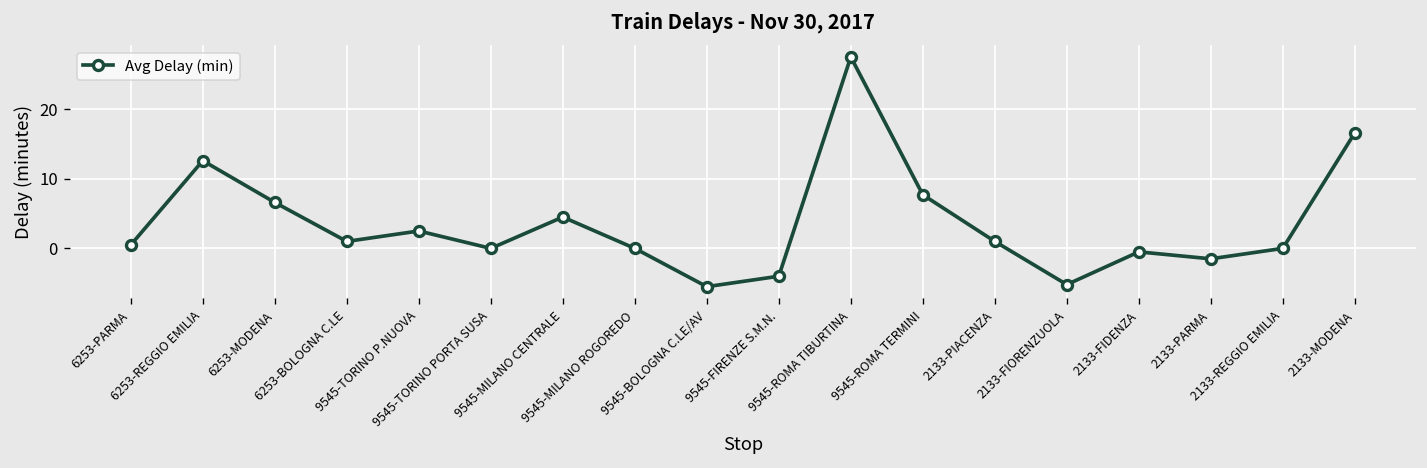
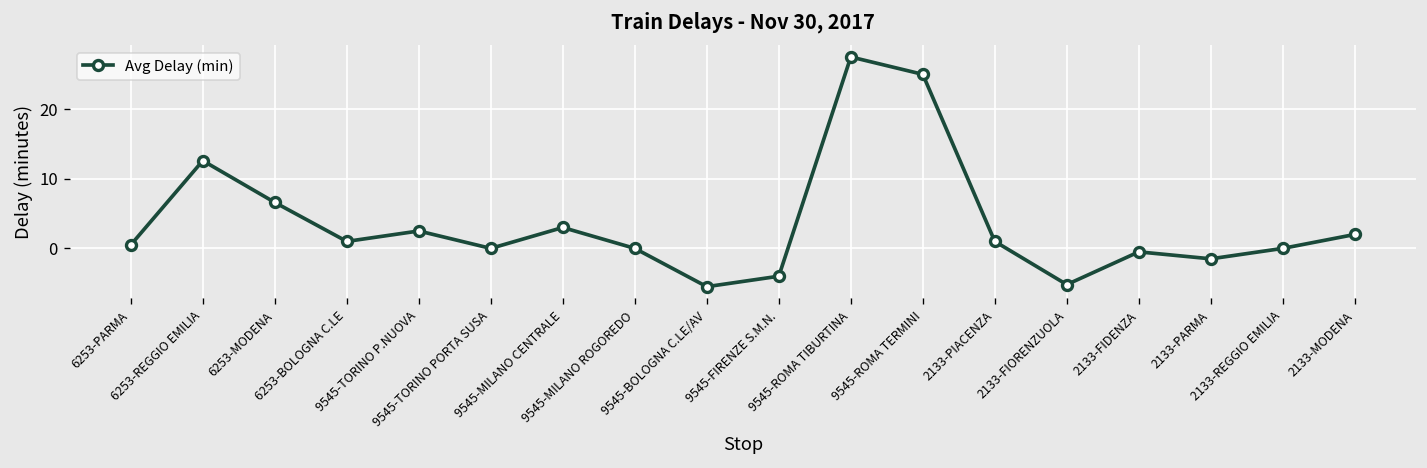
9545-MILANO CENTRALE: 5 -> 3
9545-ROMA TERMINI: 8 -> 25
2133-MODENA: 17 -> 2
